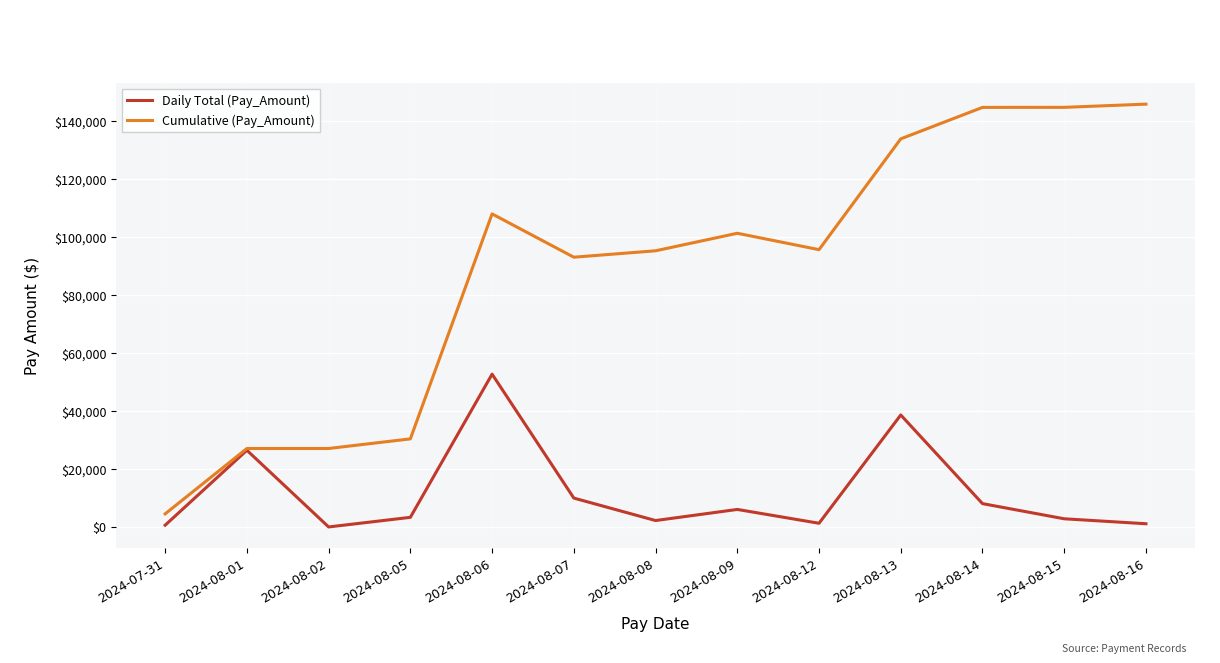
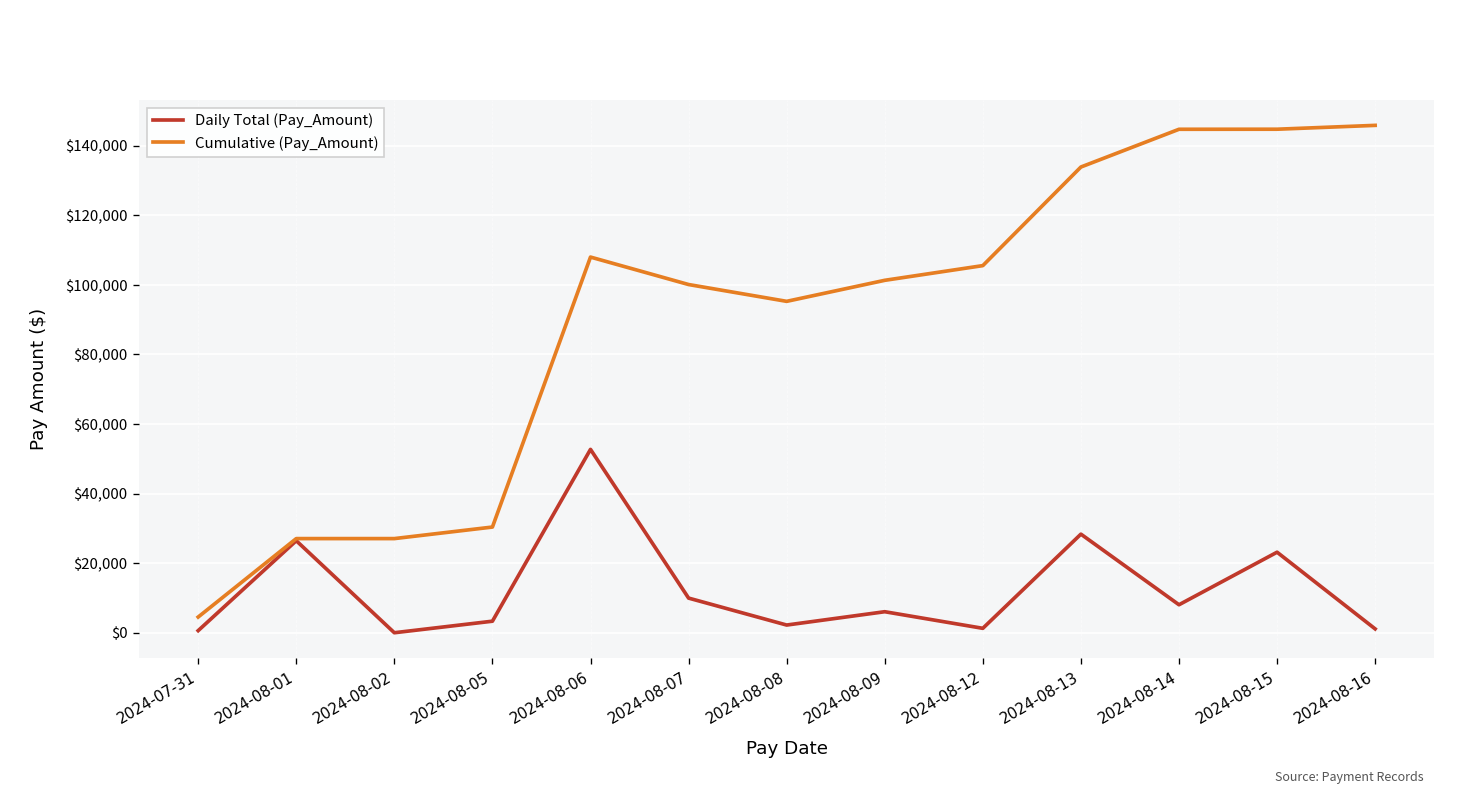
Cumulative (Pay_Amount), 2024-08-07: $93,000 -> $100,000
Cumulative (Pay_Amount), 2024-08-12: $96,000 -> $106,000
Daily Total (Pay_Amount), 2024-08-13: $39,000 -> $28,000
Daily Total (Pay_Amount), 2024-08-15: $3,000 -> $23,000
